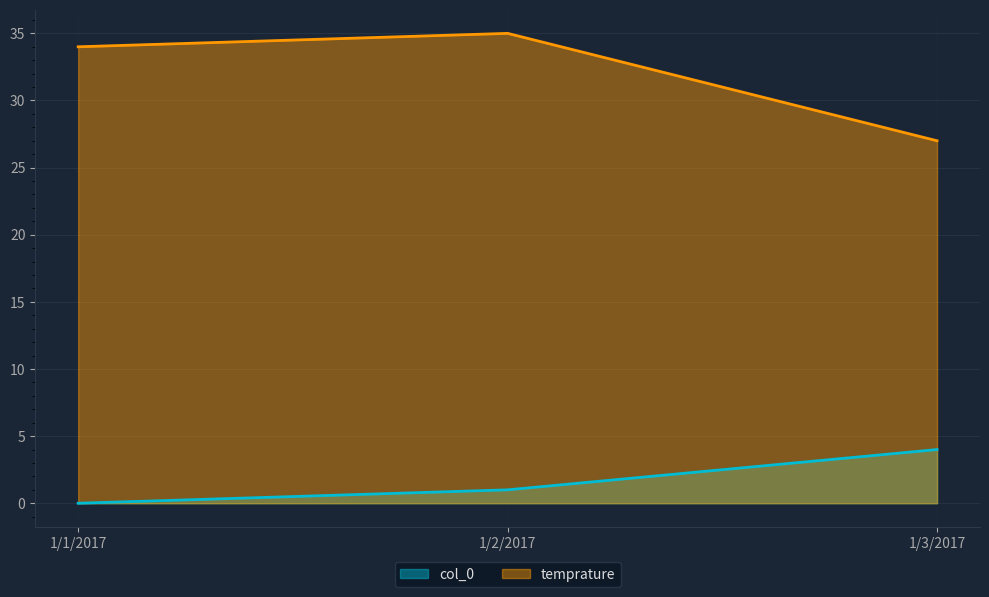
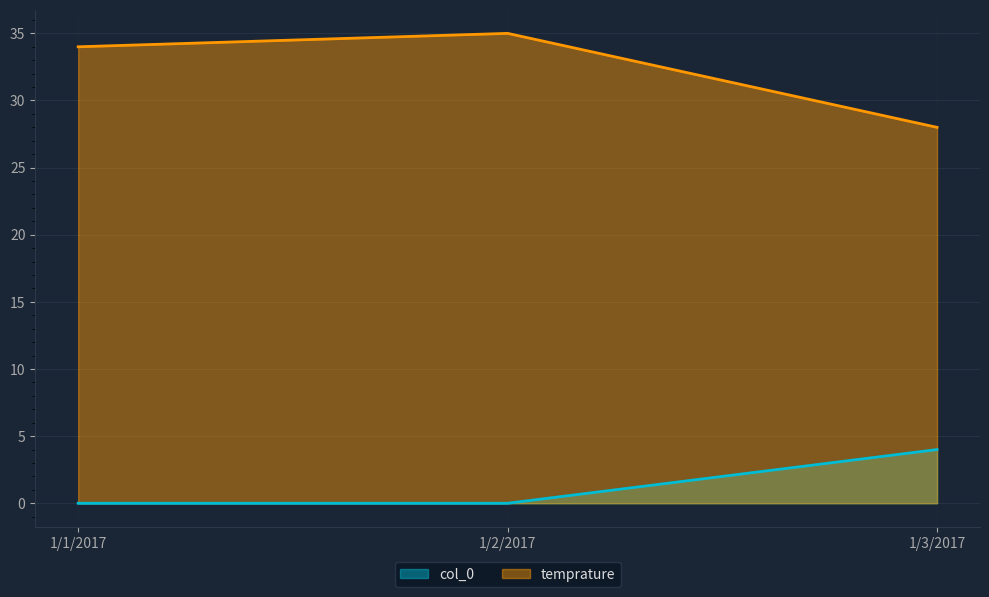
col_0, 1/2/2017: 1 -> 0
temprature, 1/3/2017: 27 -> 28
